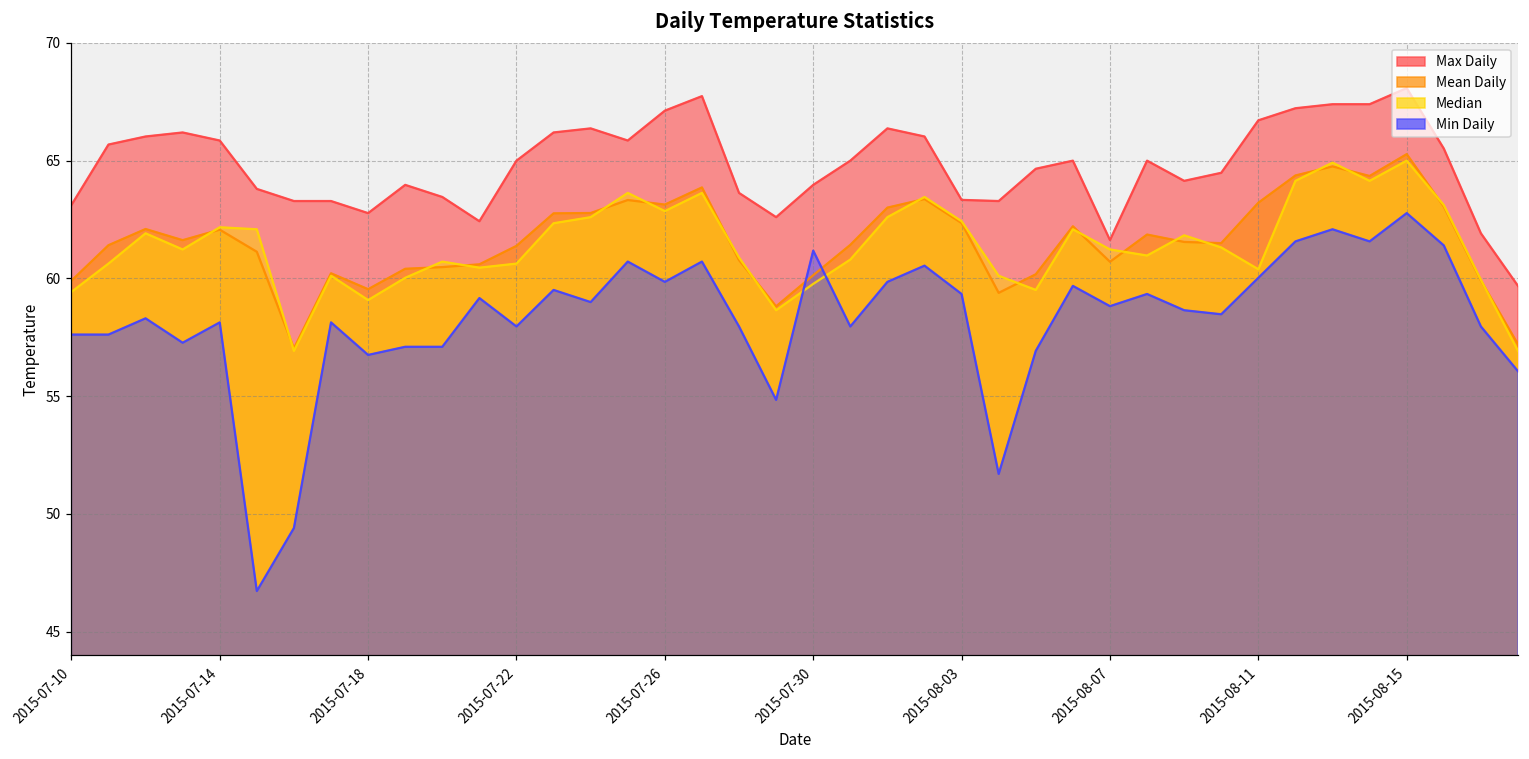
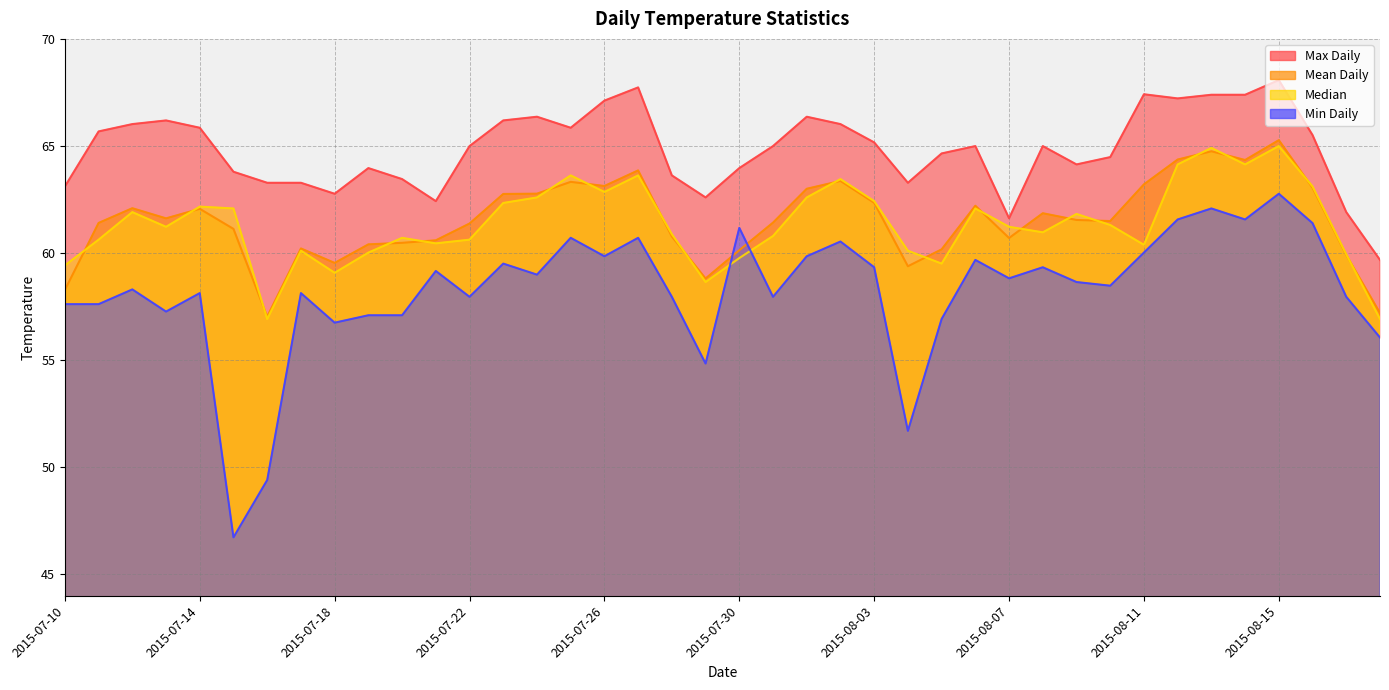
Mean Daily, 2015-07-10: 59.9 -> 58.3
Max Daily, 2015-08-03: 63.3 -> 65.2
Max Daily, 2015-08-11: 66.7 -> 67.4
